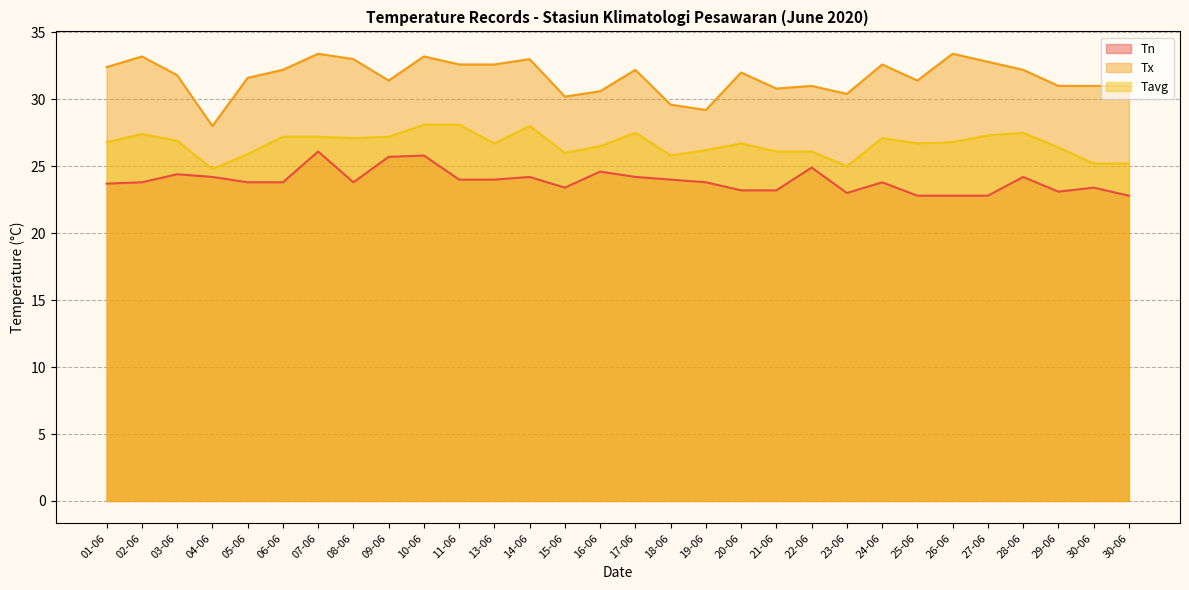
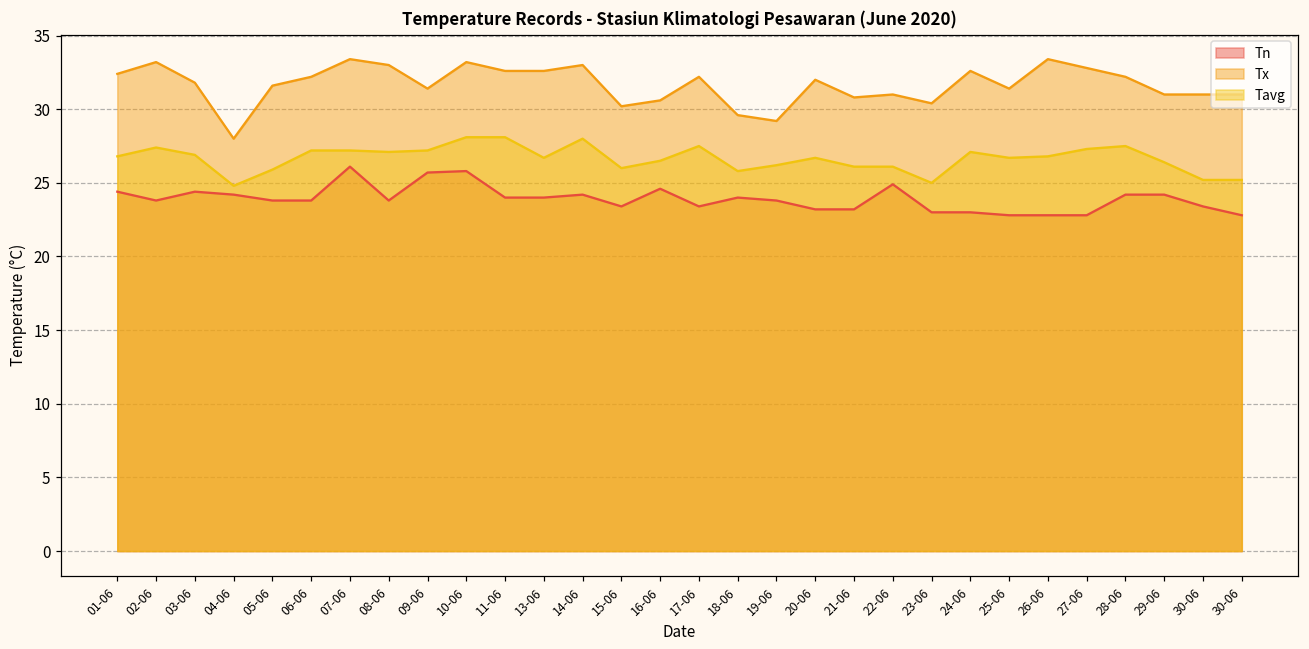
Tn, 01-06: 23.7 -> 24.4
Tn, 17-06: 24.2 -> 23.4
Tn, 24-06: 23.8 -> 23.0
Tn, 29-06: 23.1 -> 24.2
